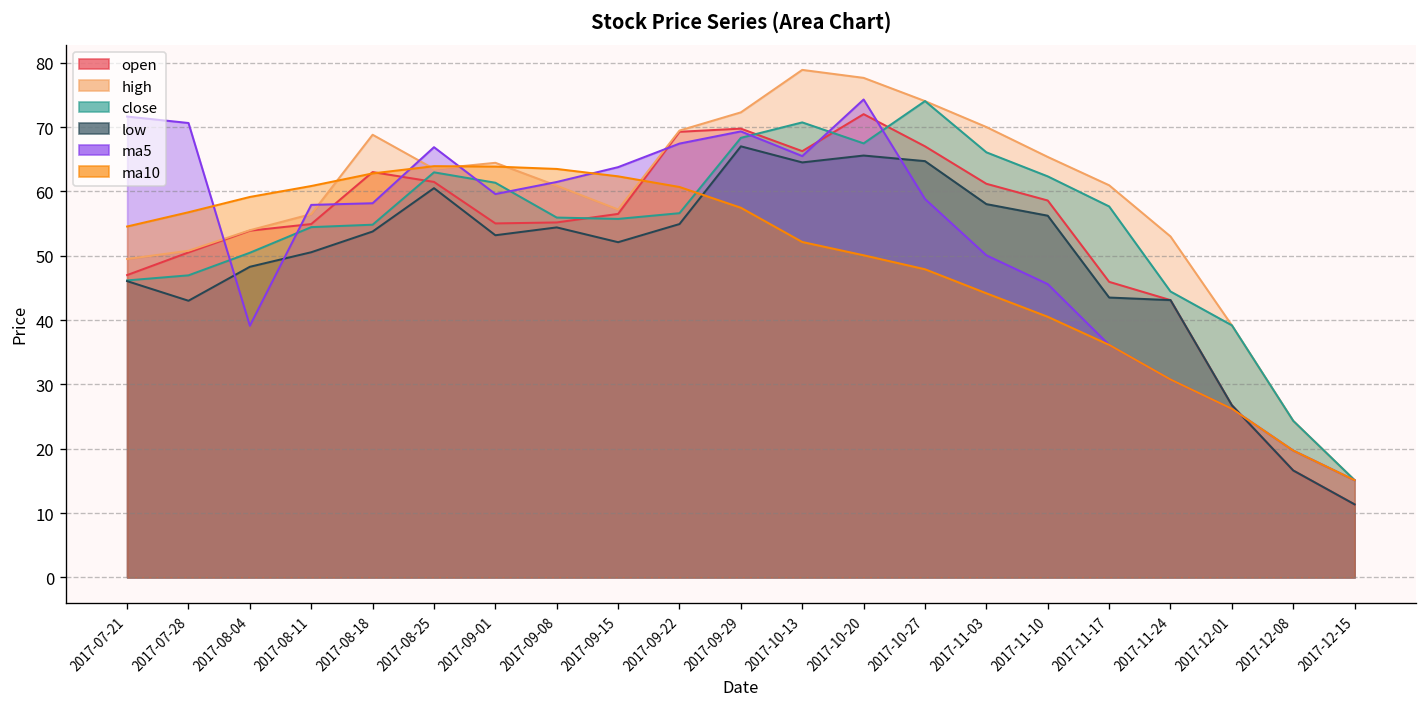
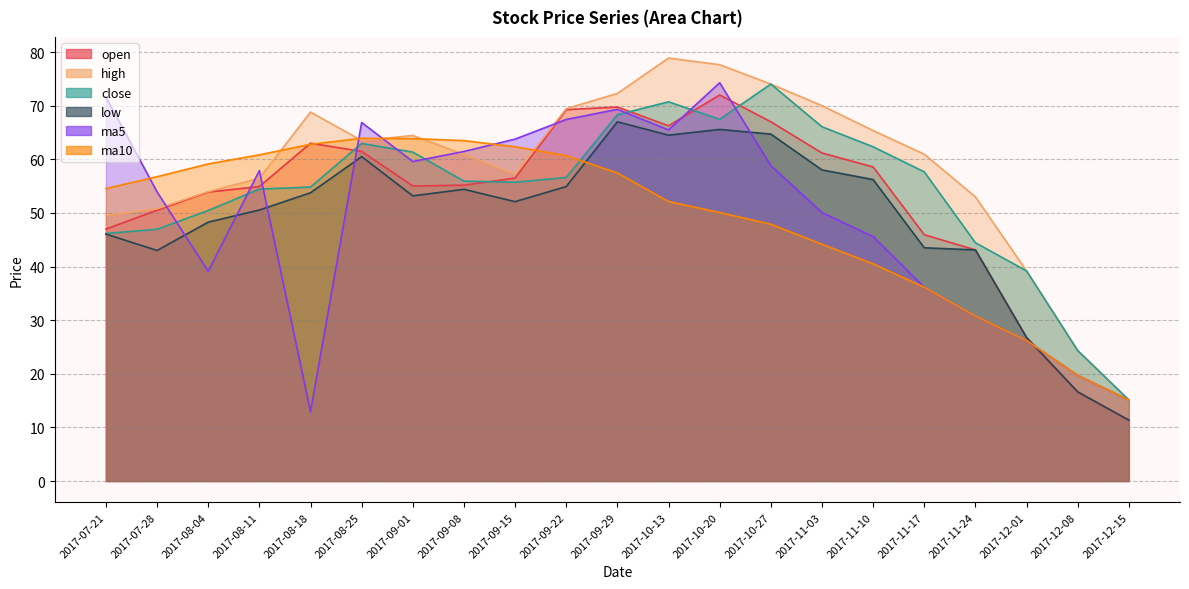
ma5, 2017-07-28: 71 -> 54
ma5, 2017-08-18: 58 -> 13
